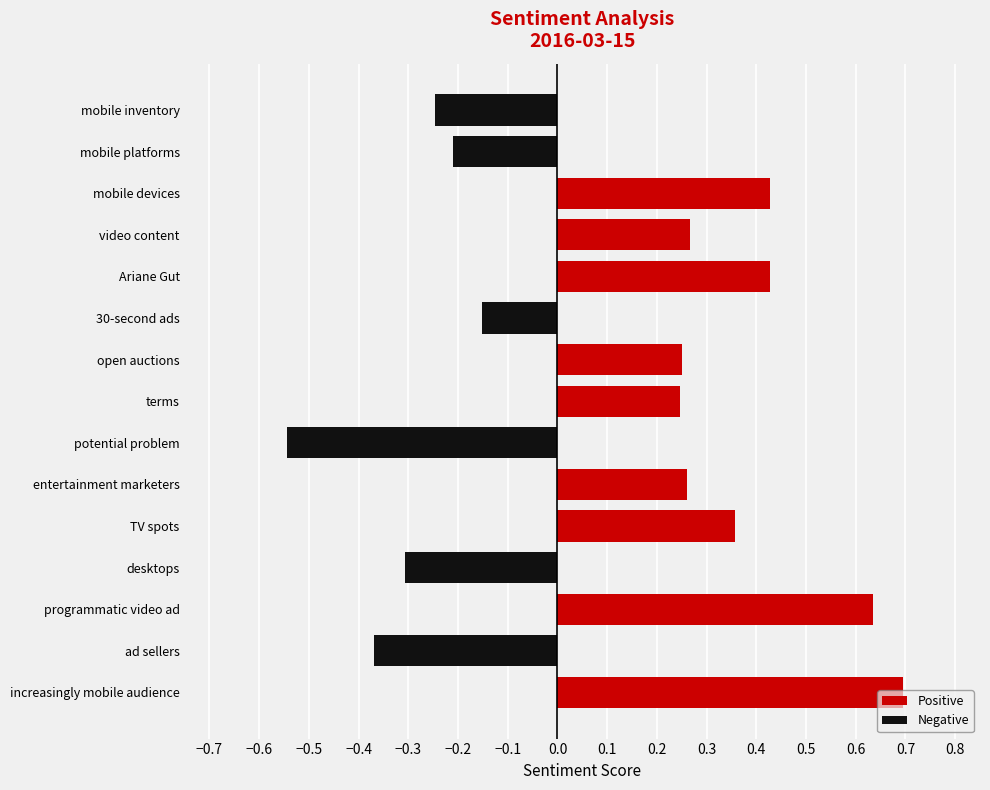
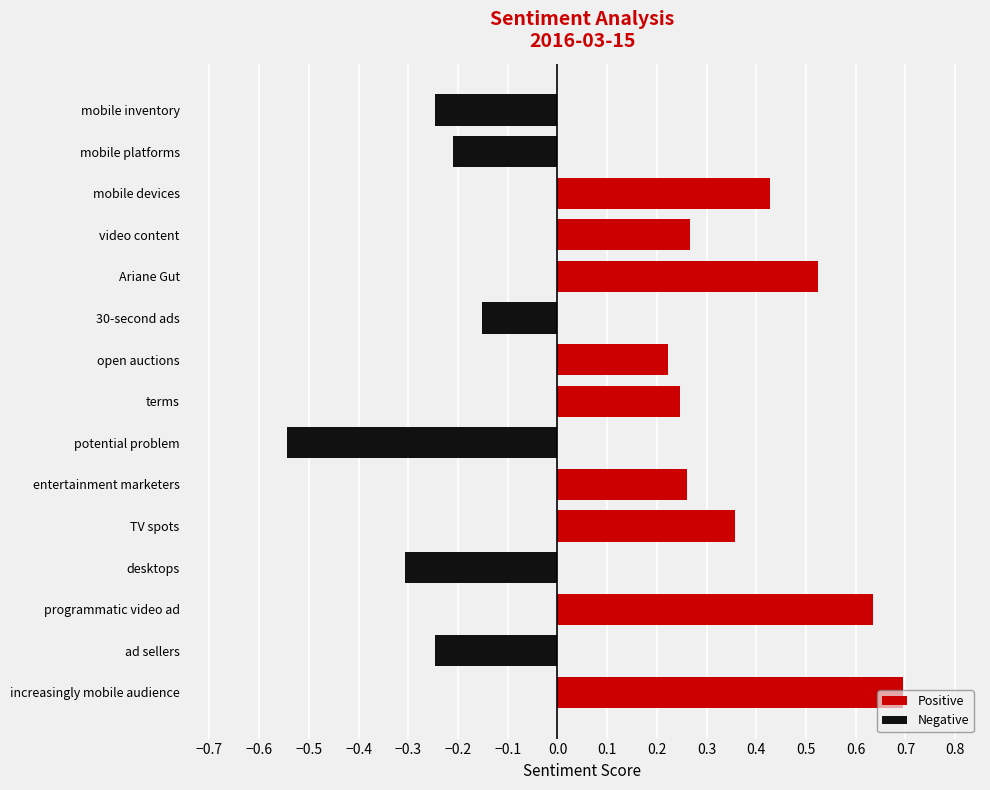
Positive, Ariane Gut: 0.43 -> 0.52
Positive, open auctions: 0.25 -> 0.22
Negative, ad sellers: -0.37 -> -0.25
